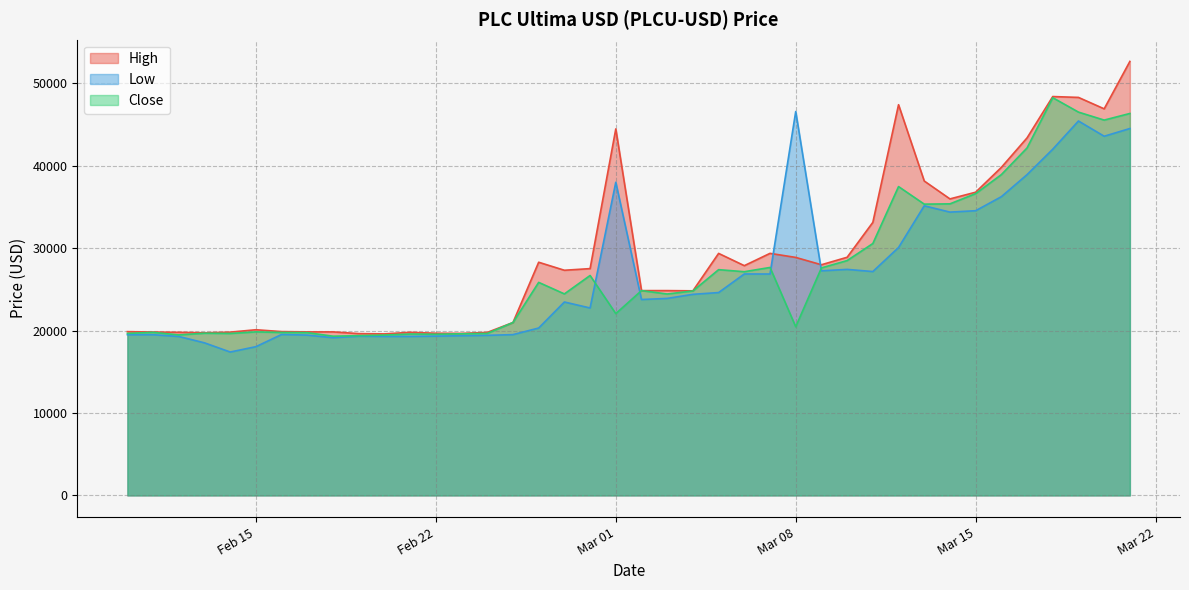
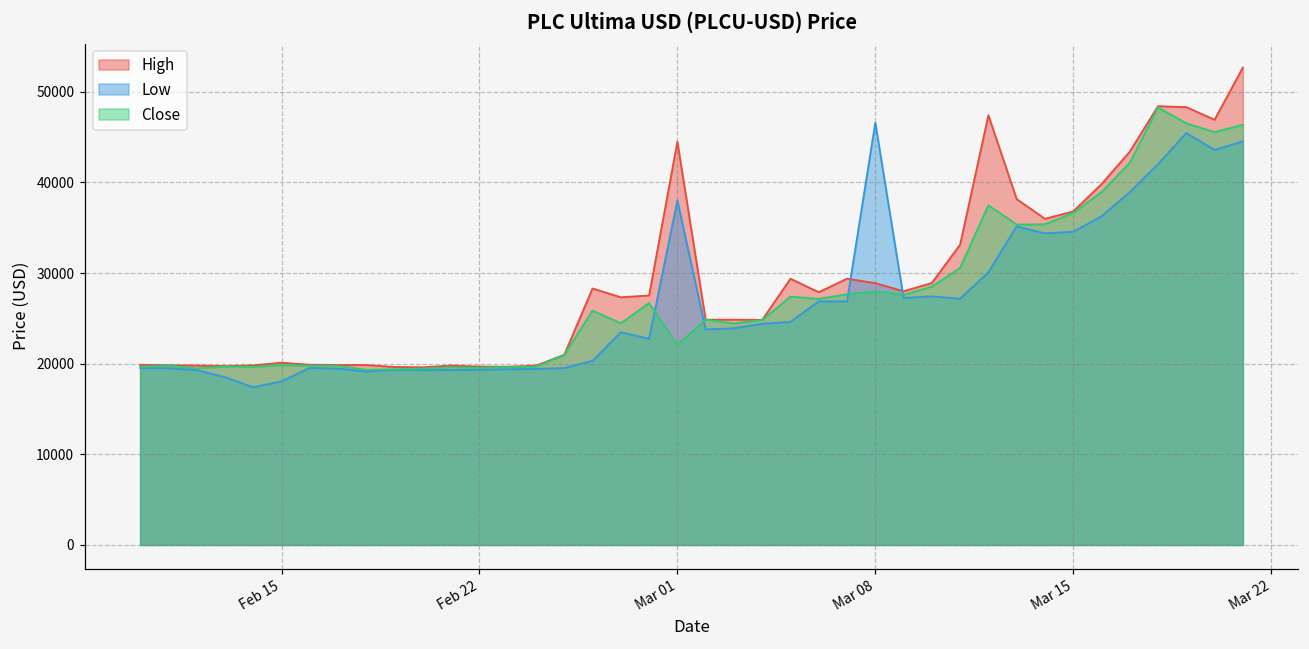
Close, Mar 08: 20000 -> 28000
